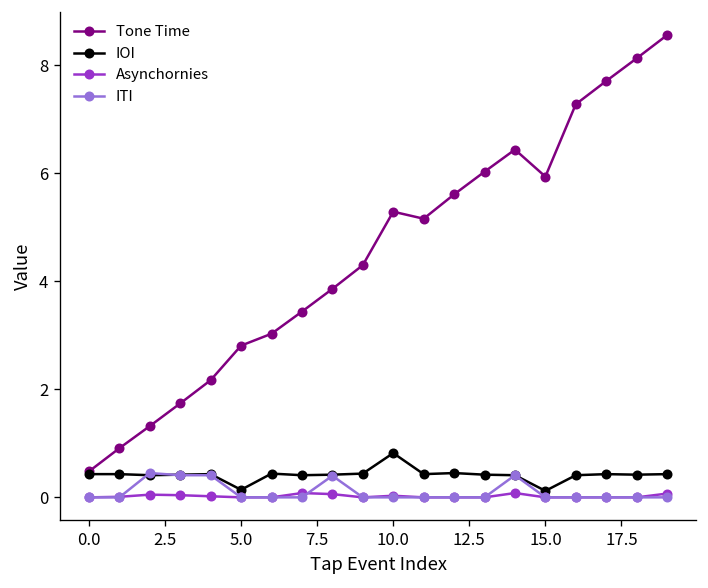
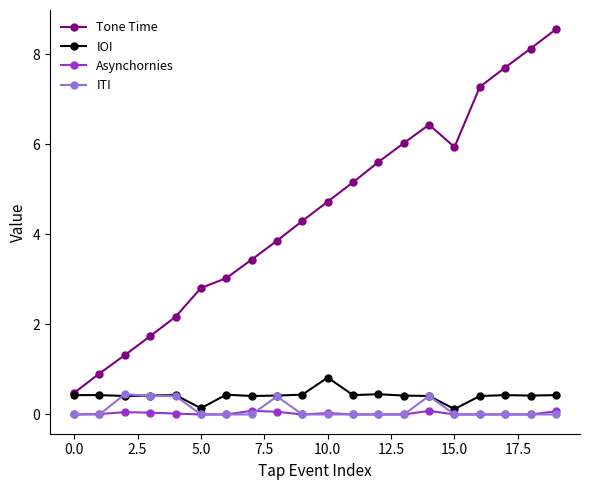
Tone Time, 10.0: 5.3 -> 4.7
